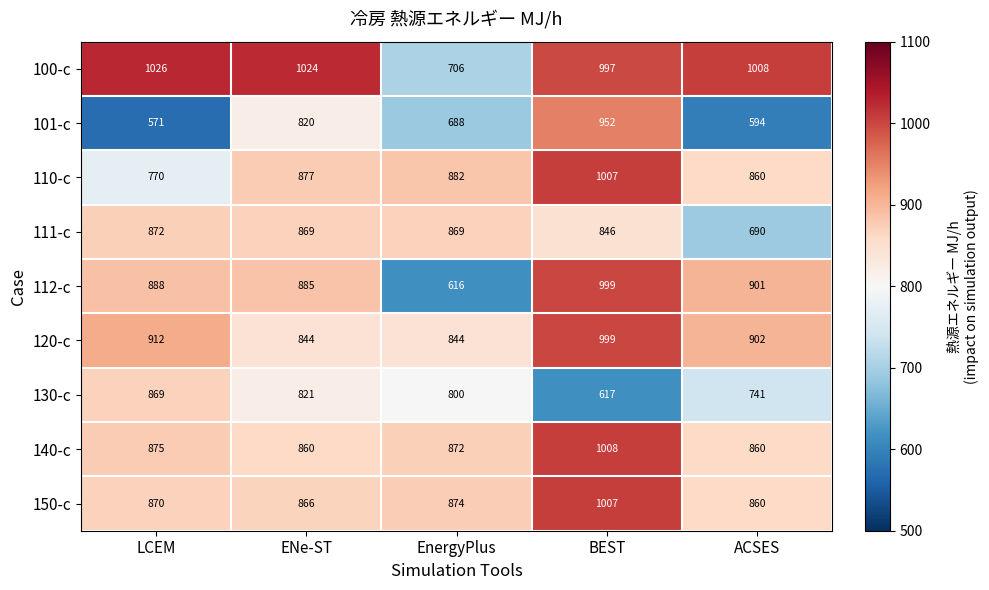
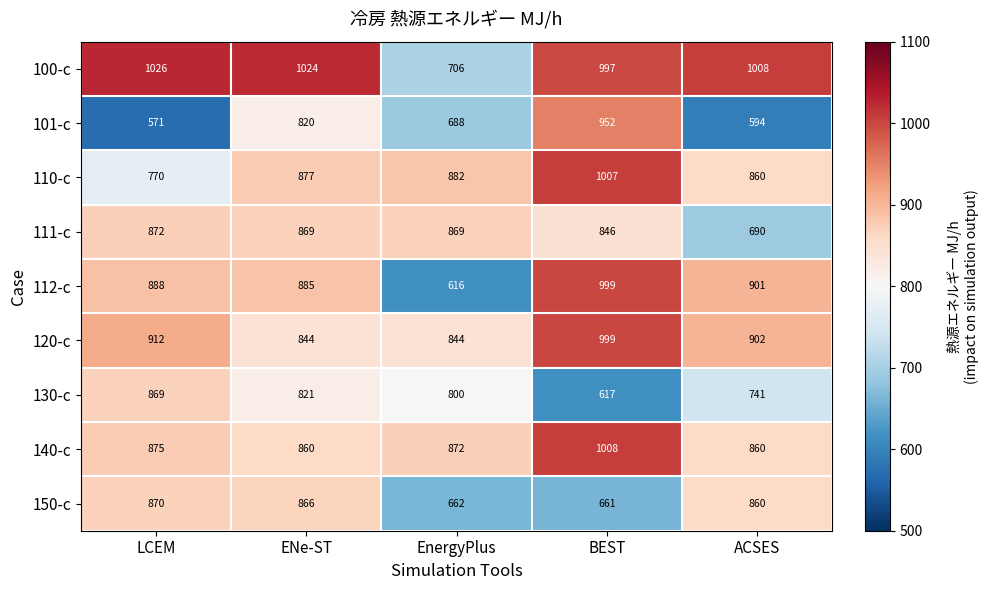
150-c, EnergyPlus: 874 -> 662
150-c, BEST: 1007 -> 661
